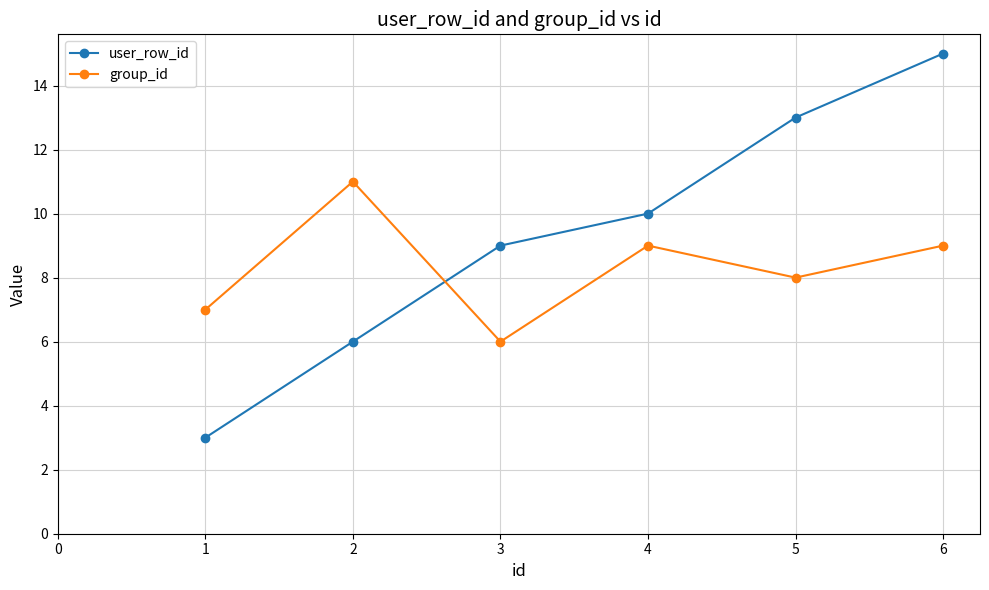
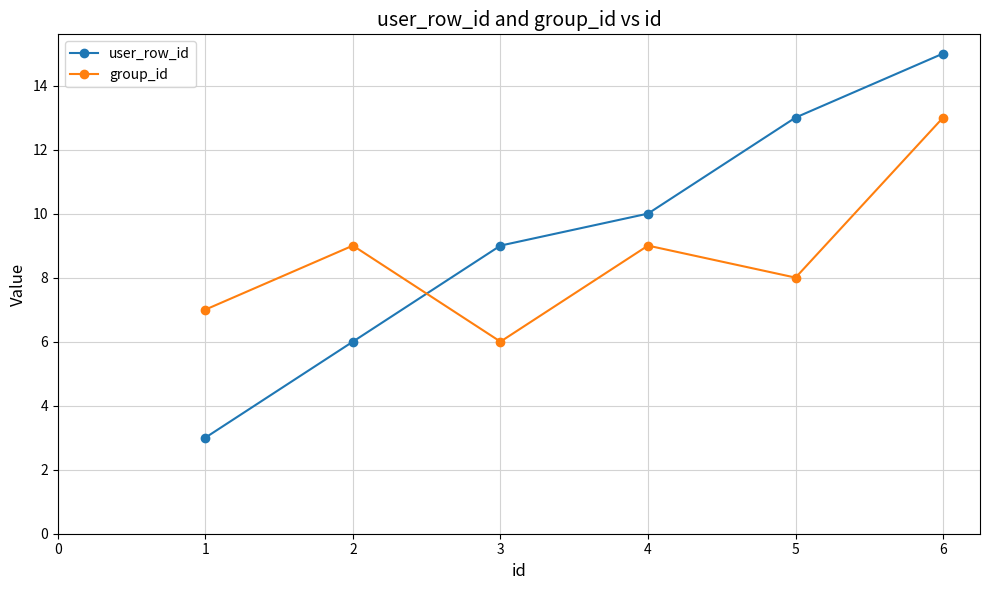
group_id, 2: 11 -> 9
group_id, 6: 9 -> 13
